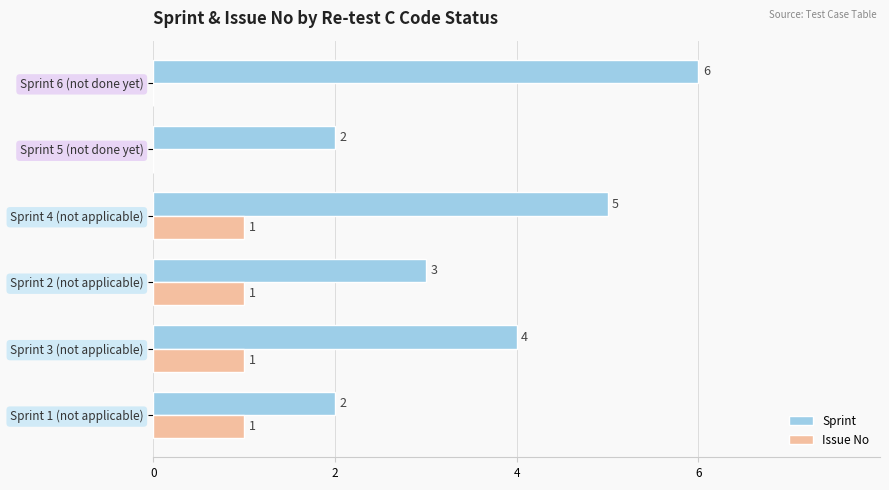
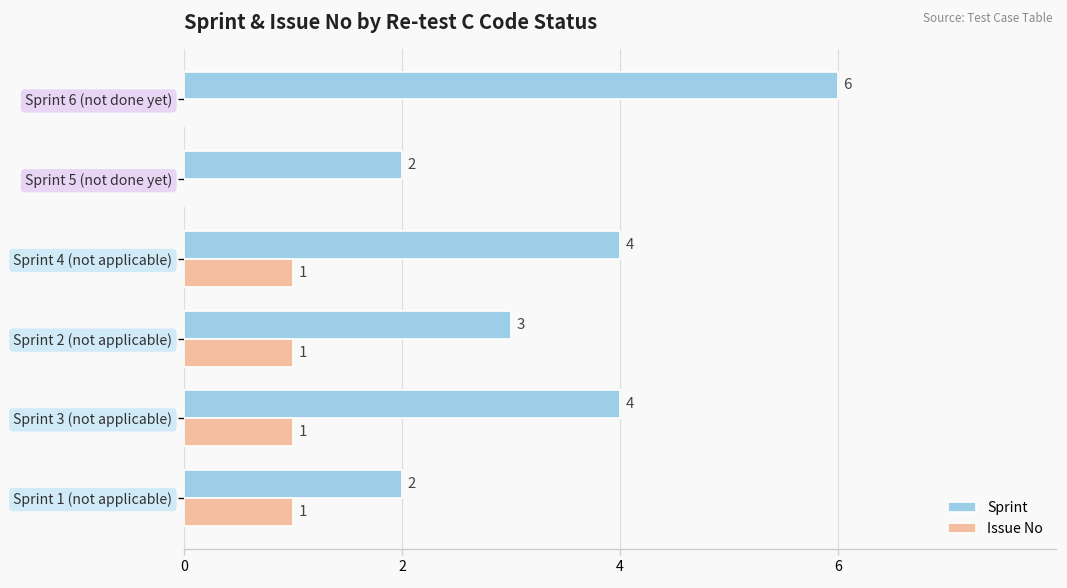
Sprint, Sprint 4 (not applicable): 5 -> 4
